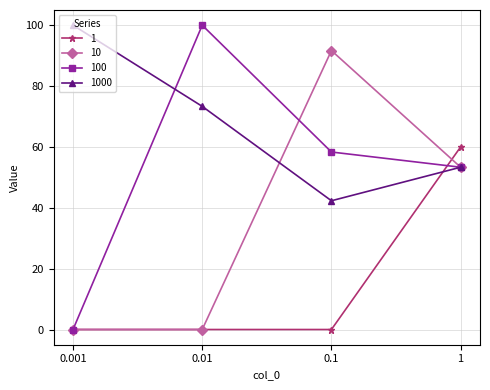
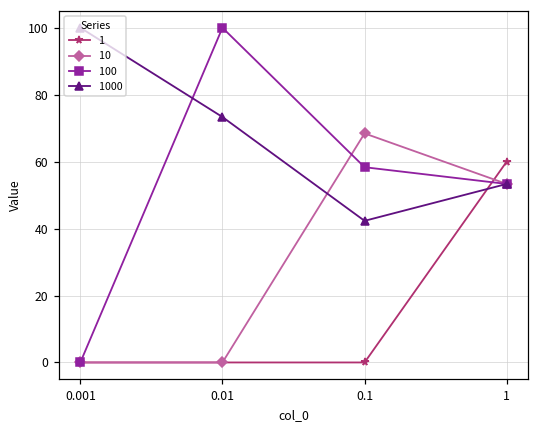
10, 0.1: 92 -> 68
